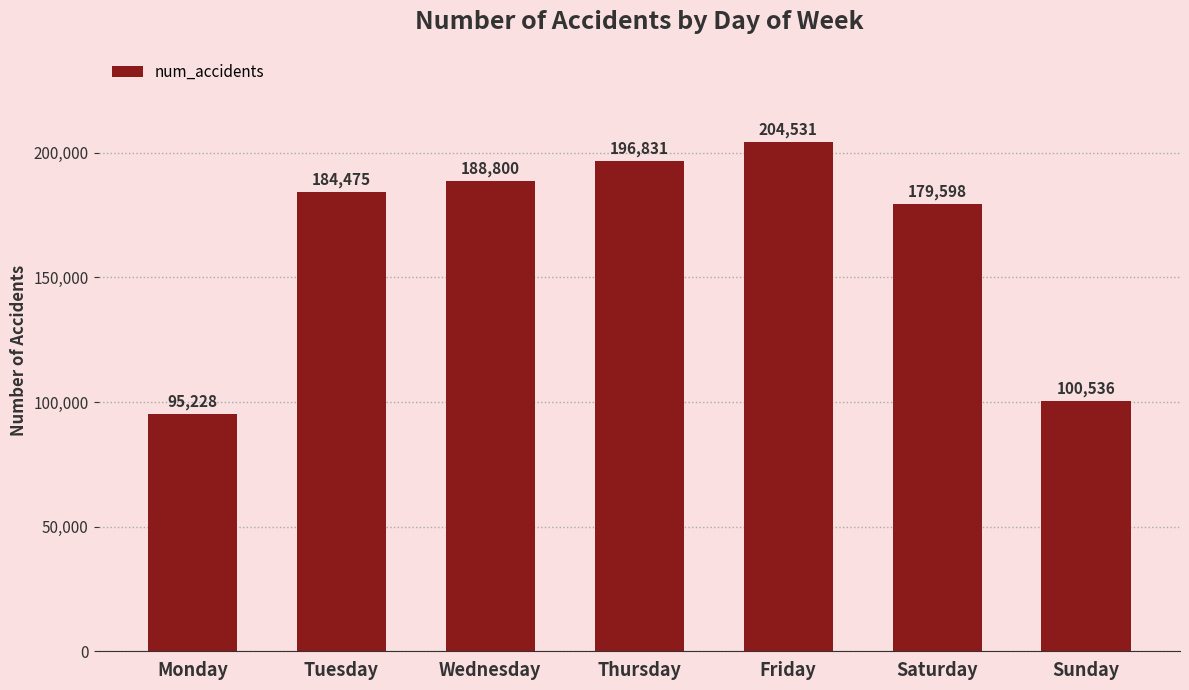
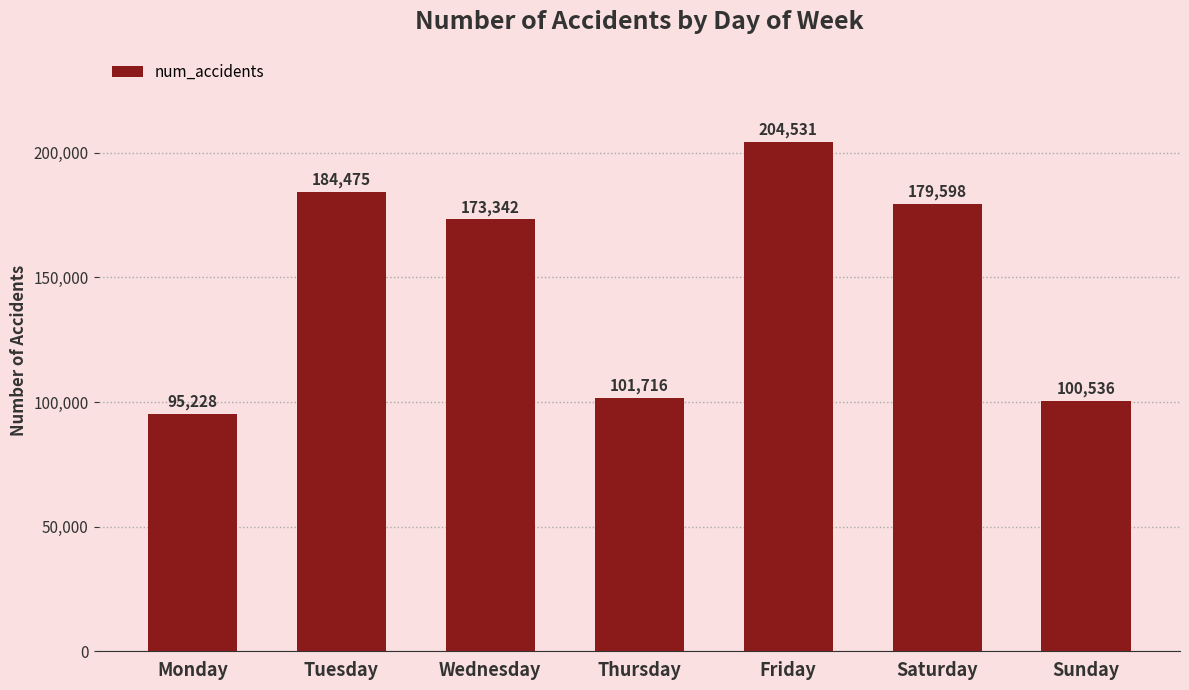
Wednesday: 188,800 -> 173,342
Thursday: 196,831 -> 101,716
